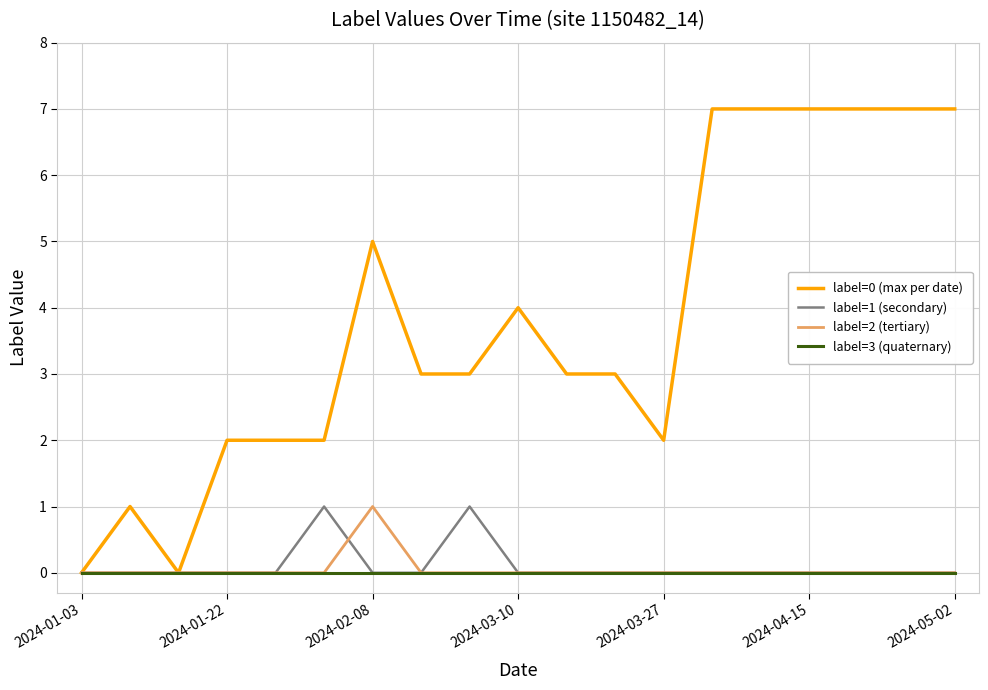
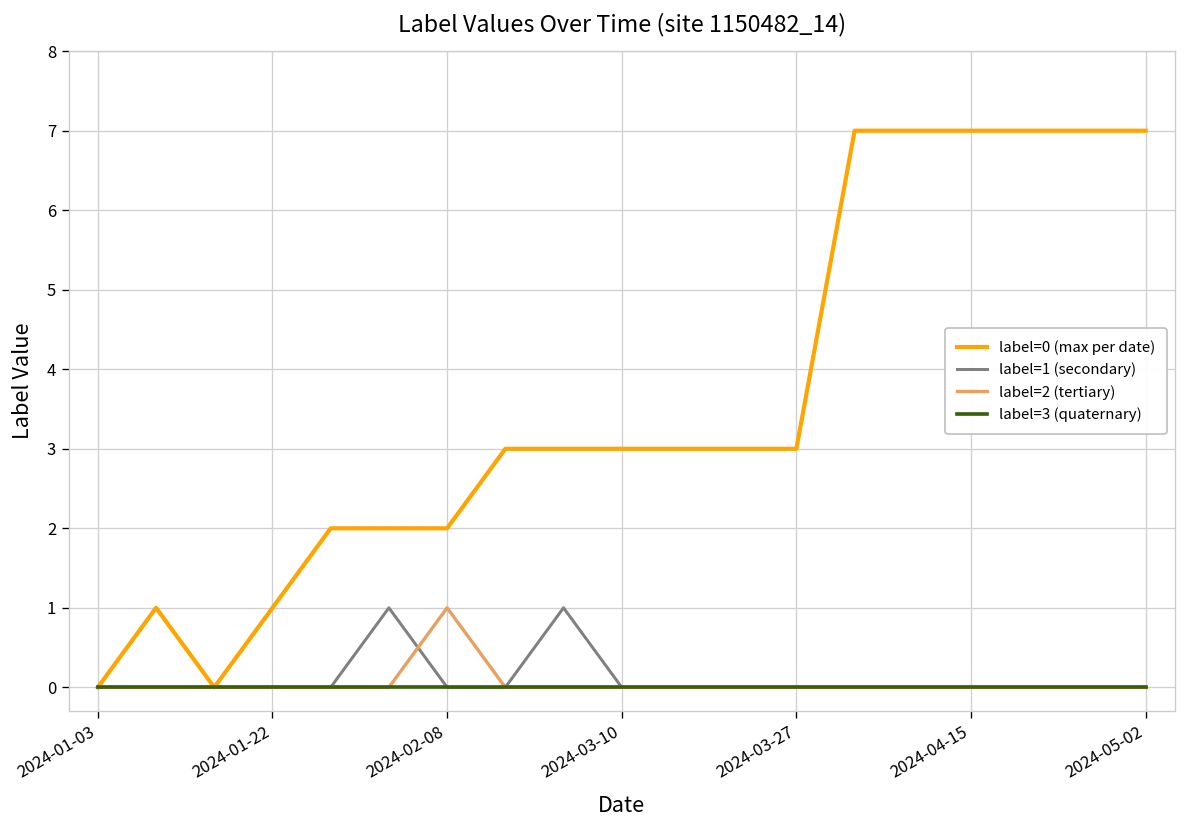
label=0 (max per date), 2024-01-22: 2 -> 1
label=0 (max per date), 2024-02-08: 5 -> 2
label=0 (max per date), 2024-03-10: 4 -> 3
label=0 (max per date), 2024-03-27: 2 -> 3
